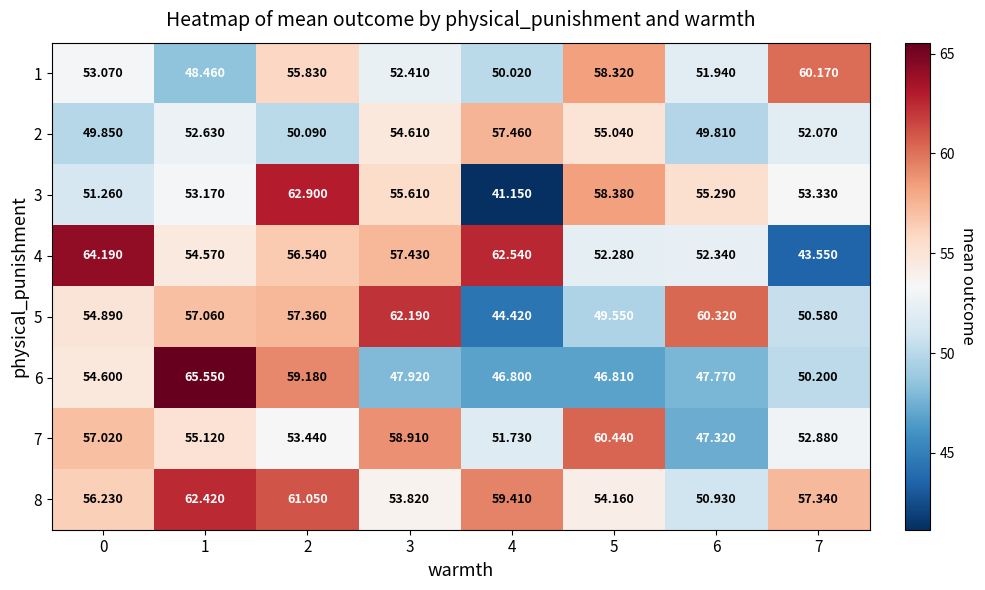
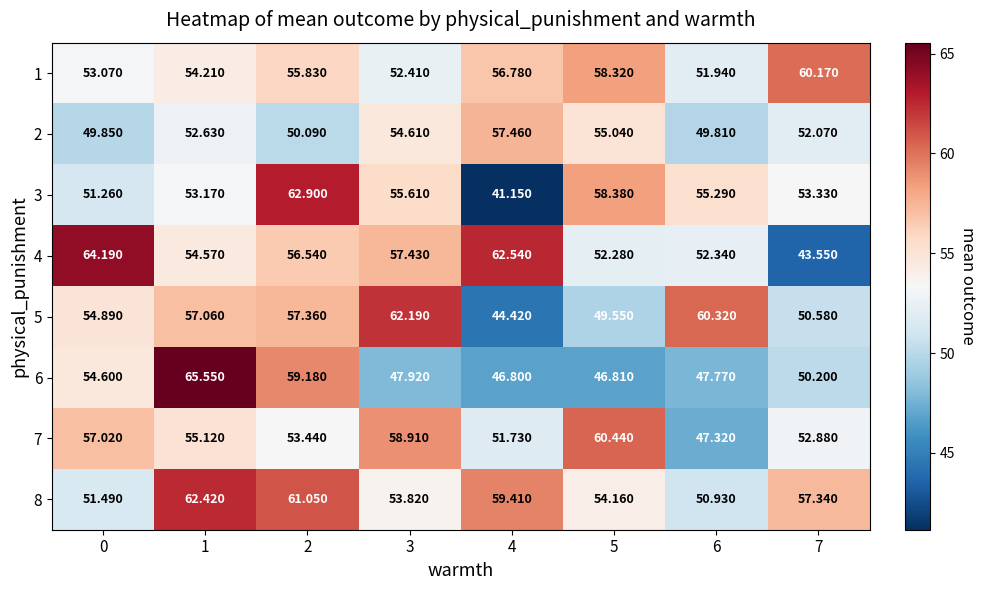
1, 1: 48.460 -> 54.210
1, 4: 50.020 -> 56.780
8, 0: 56.230 -> 51.490
